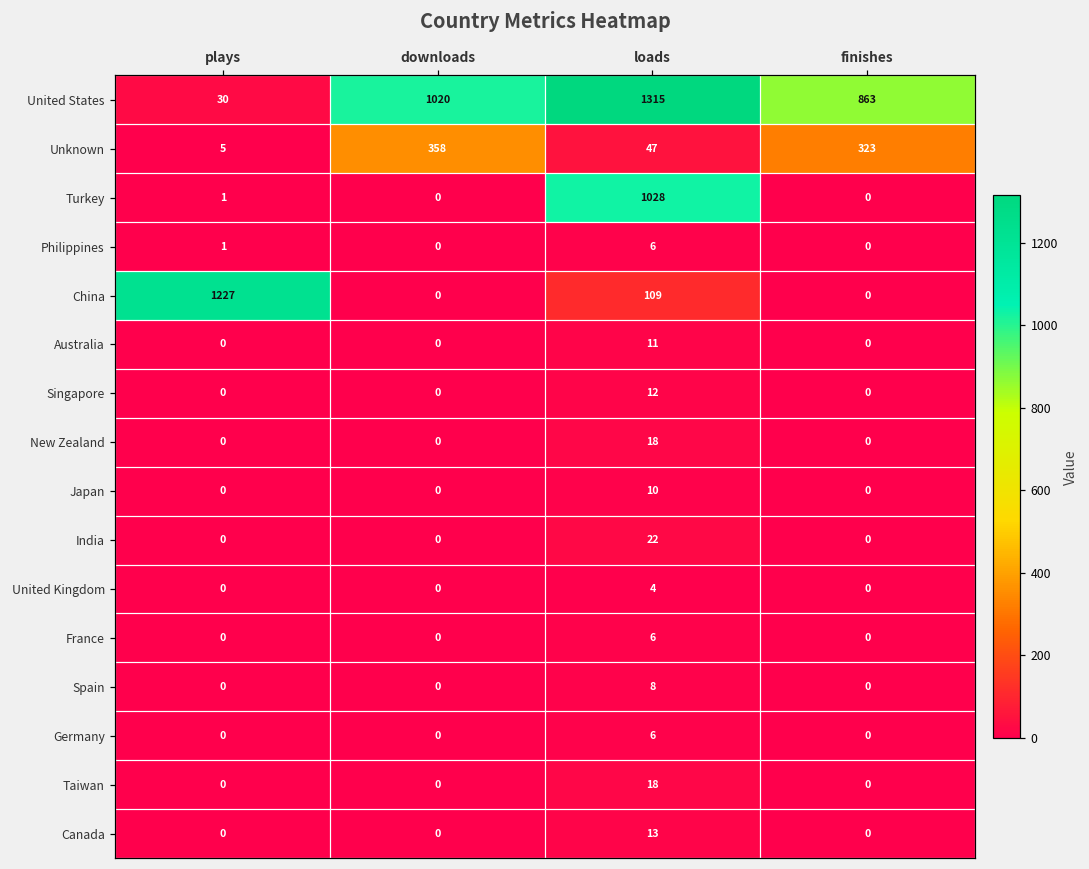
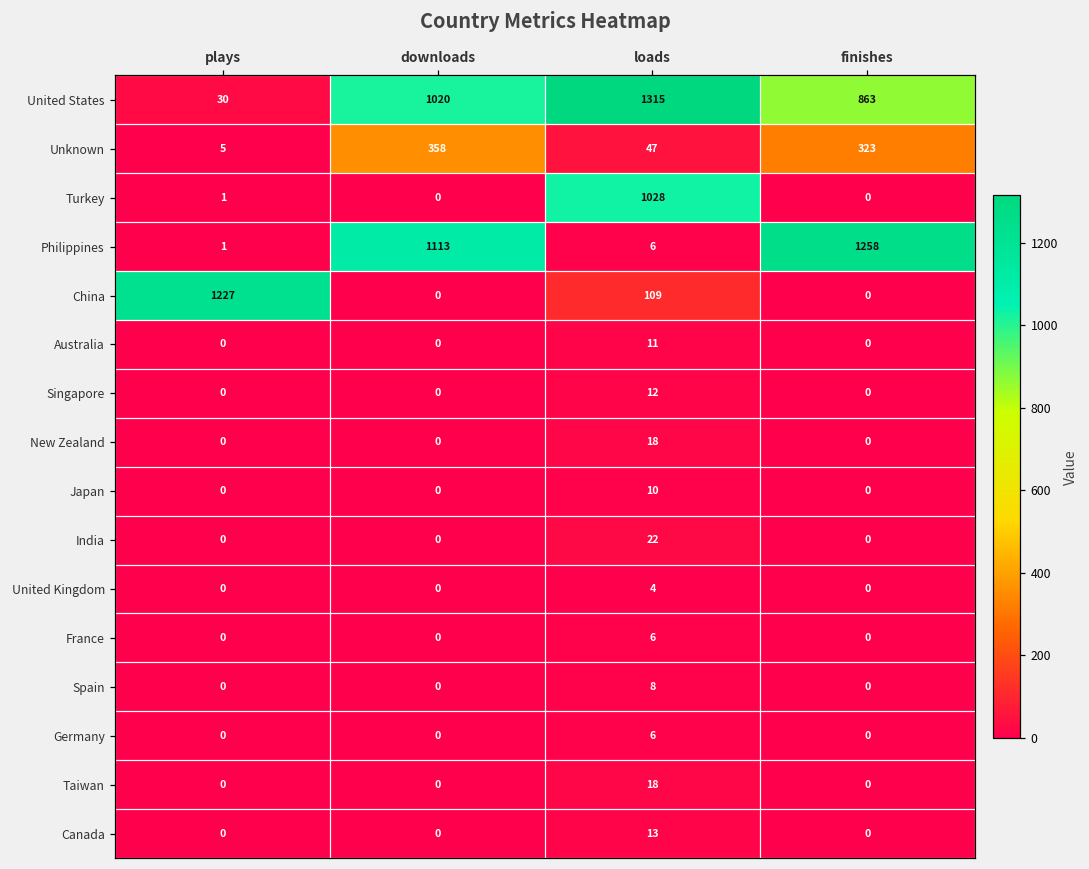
Philippines, downloads: 0 -> 1113
Philippines, finishes: 0 -> 1258
